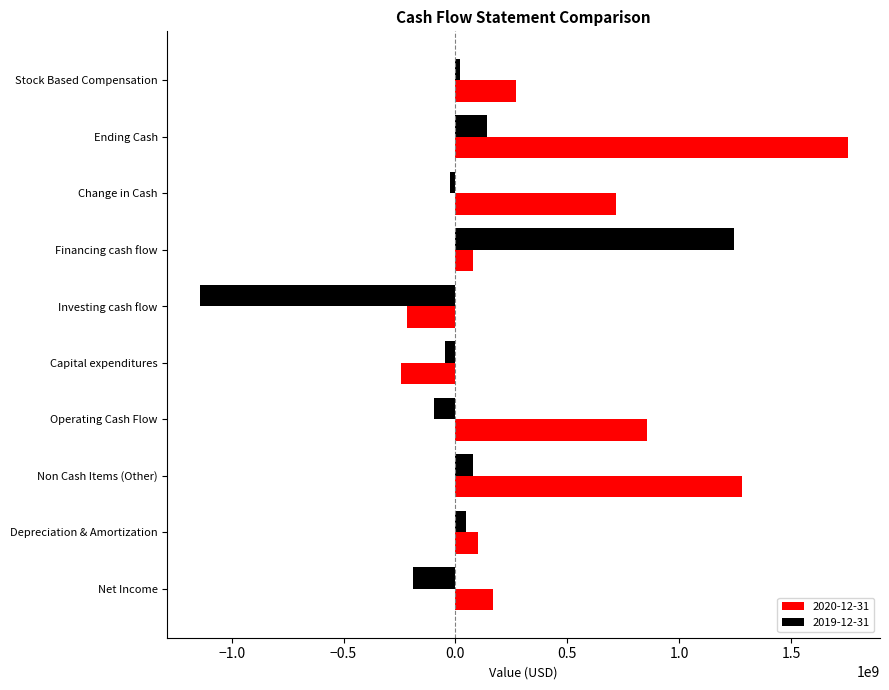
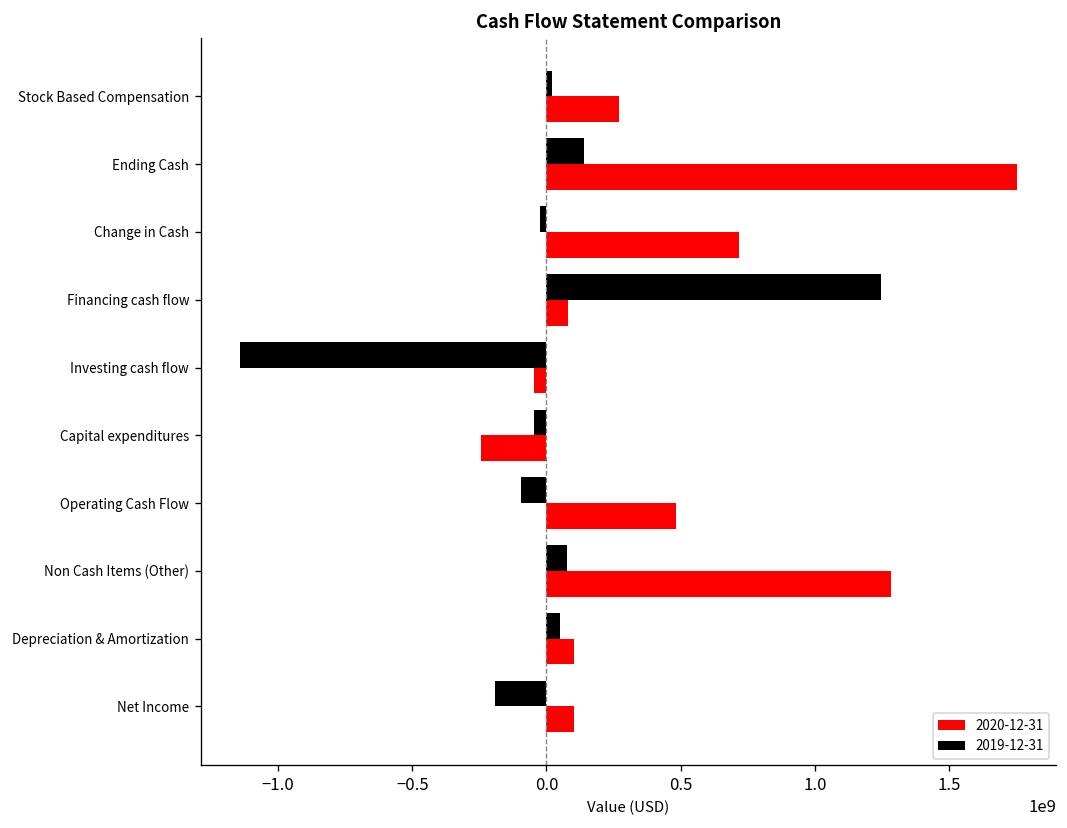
2020-12-31, Investing cash flow: -220000000 -> -50000000
2020-12-31, Operating Cash Flow: 860000000 -> 480000000
2020-12-31, Net Income: 170000000 -> 100000000
